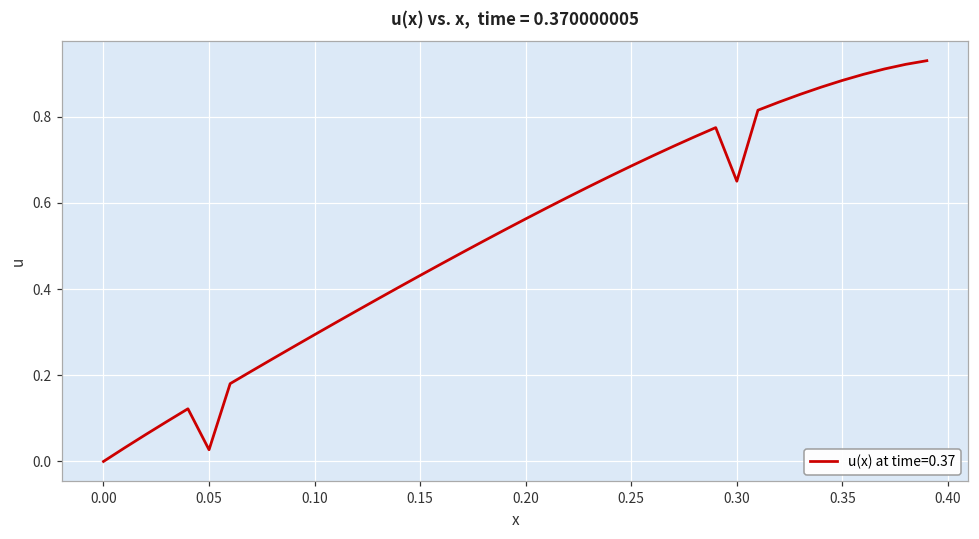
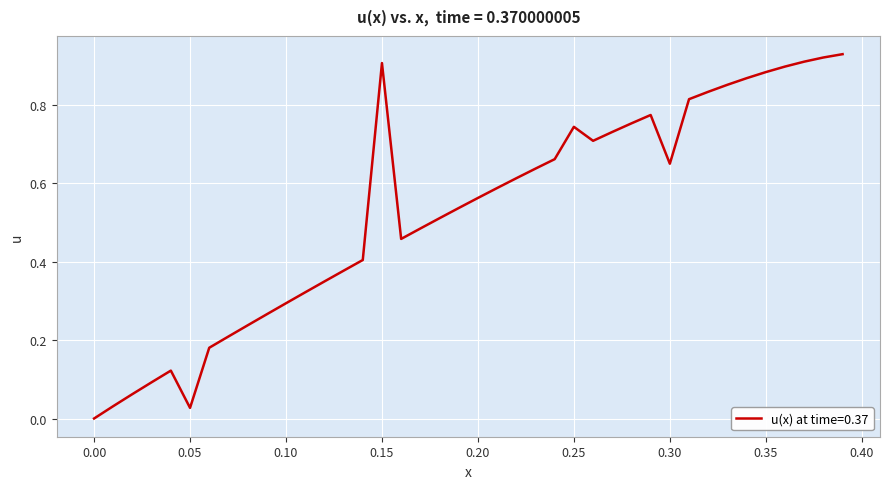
0.15: 0.43 -> 0.91
0.25: 0.69 -> 0.74
